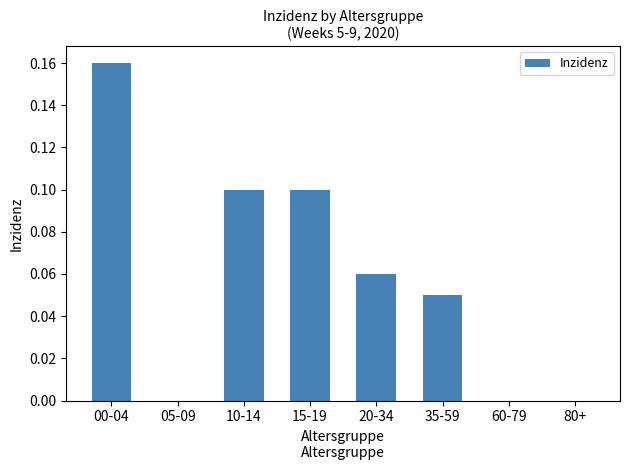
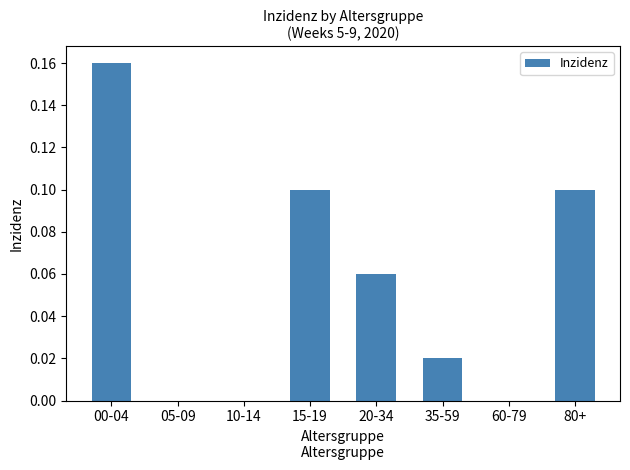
10-14: 0.1 -> 0.0
35-59: 0.05 -> 0.02
80+: 0.0 -> 0.1
